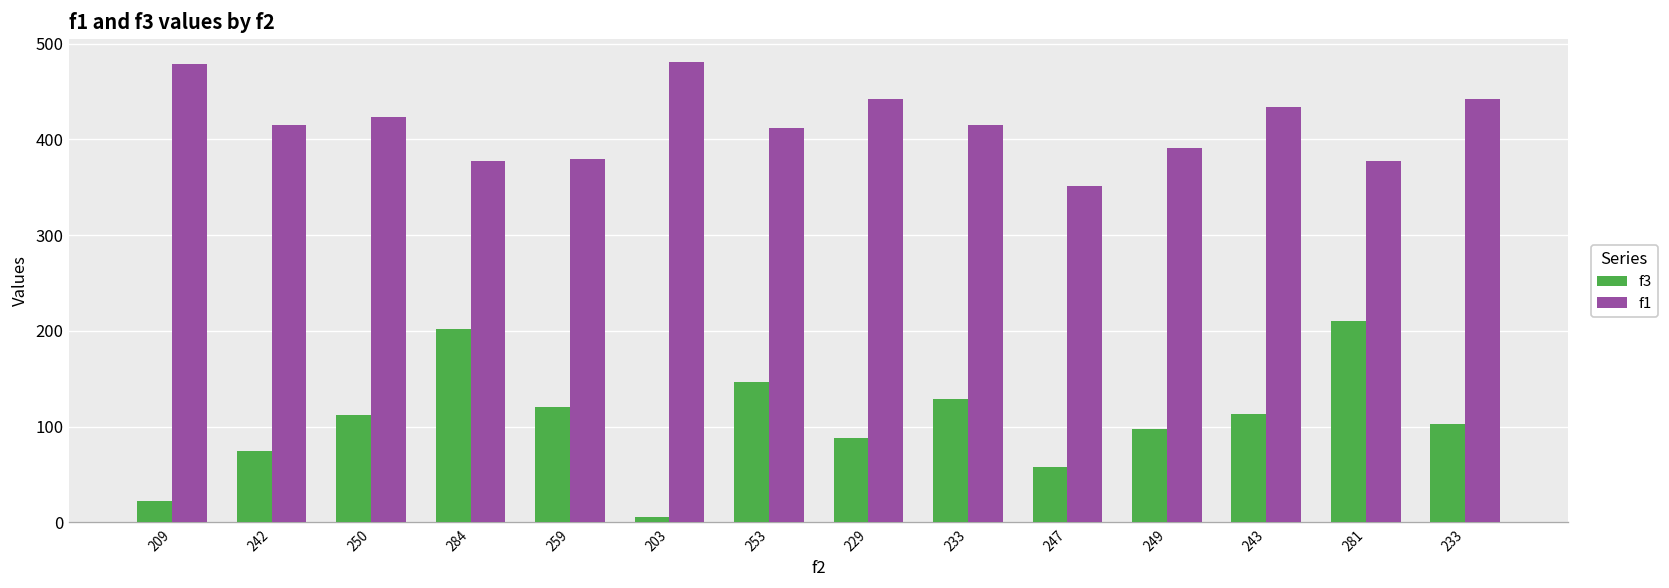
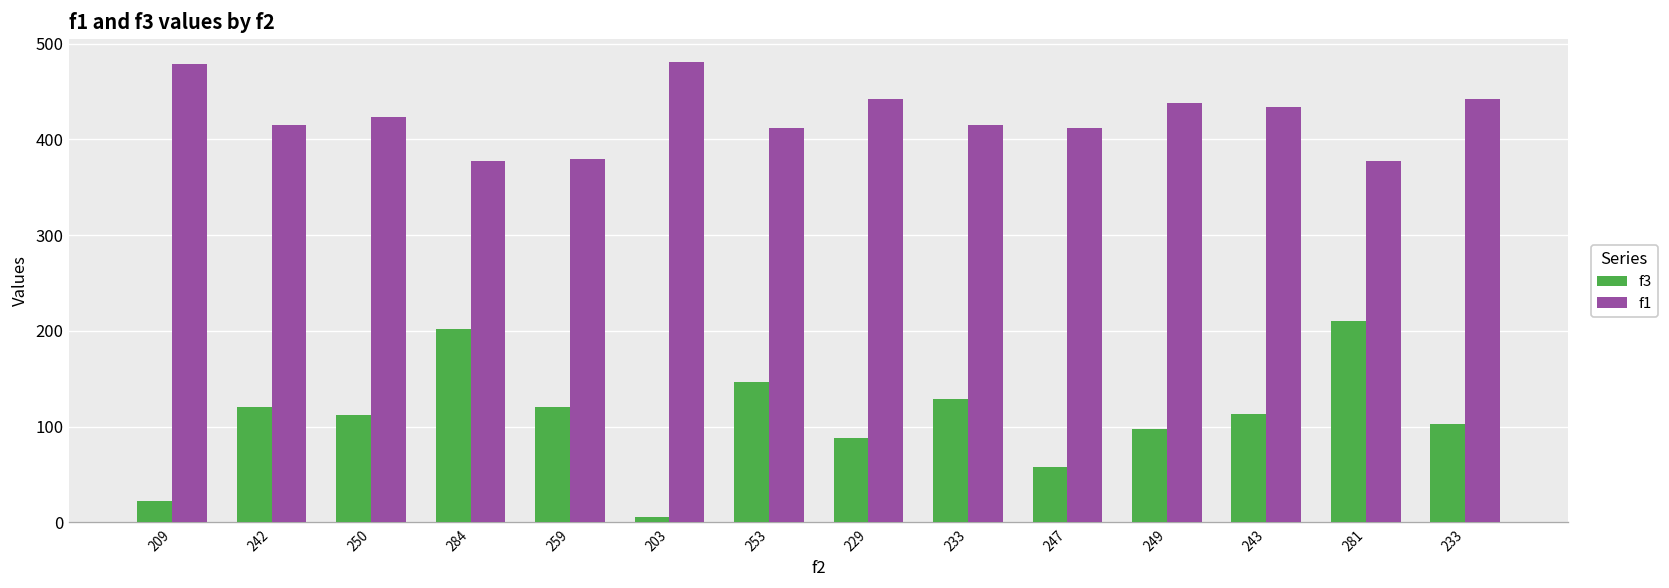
f3, 242: 70 -> 120
f1, 247: 350 -> 410
f1, 249: 390 -> 440
